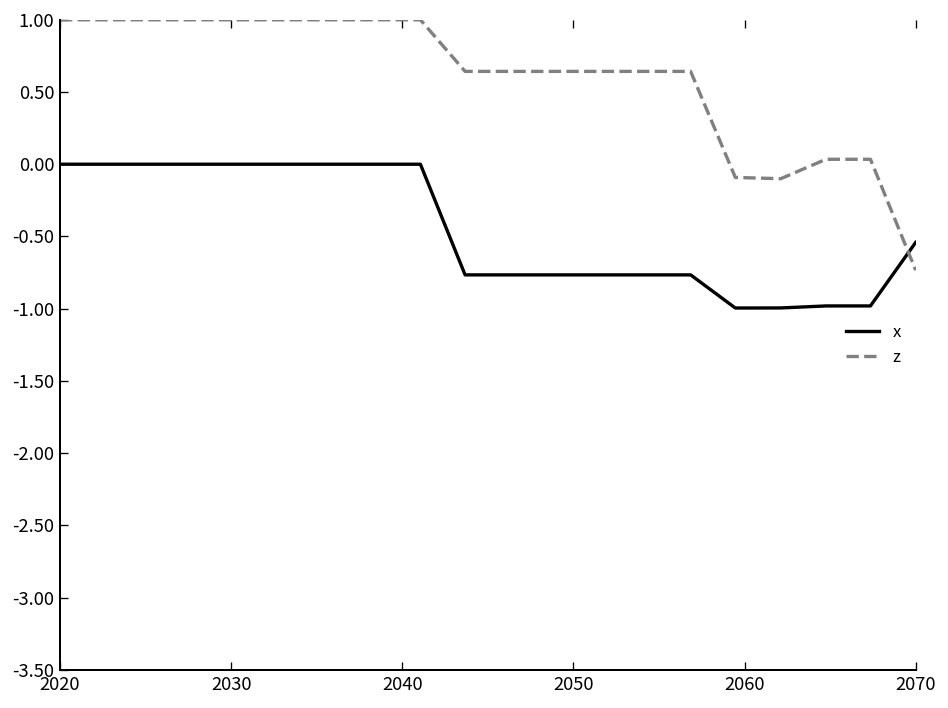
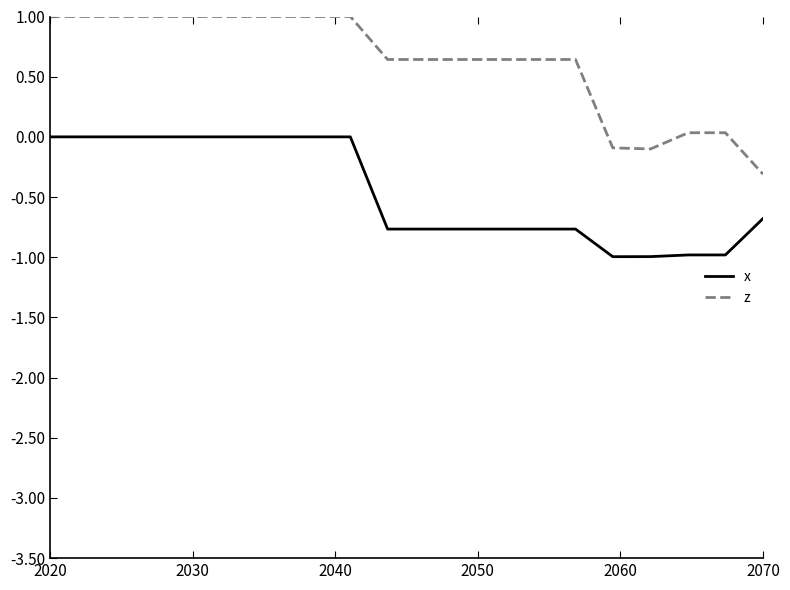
x, 2070: -0.54 -> -0.68
z, 2070: -0.73 -> -0.31
